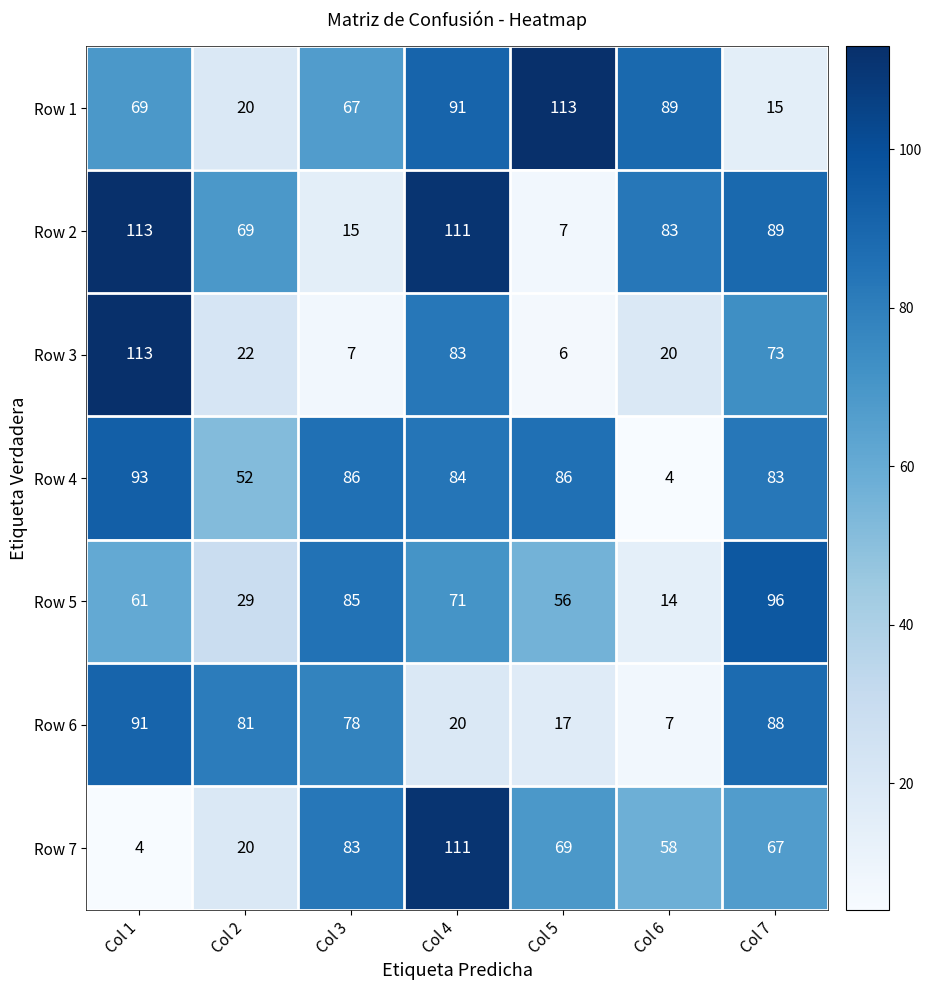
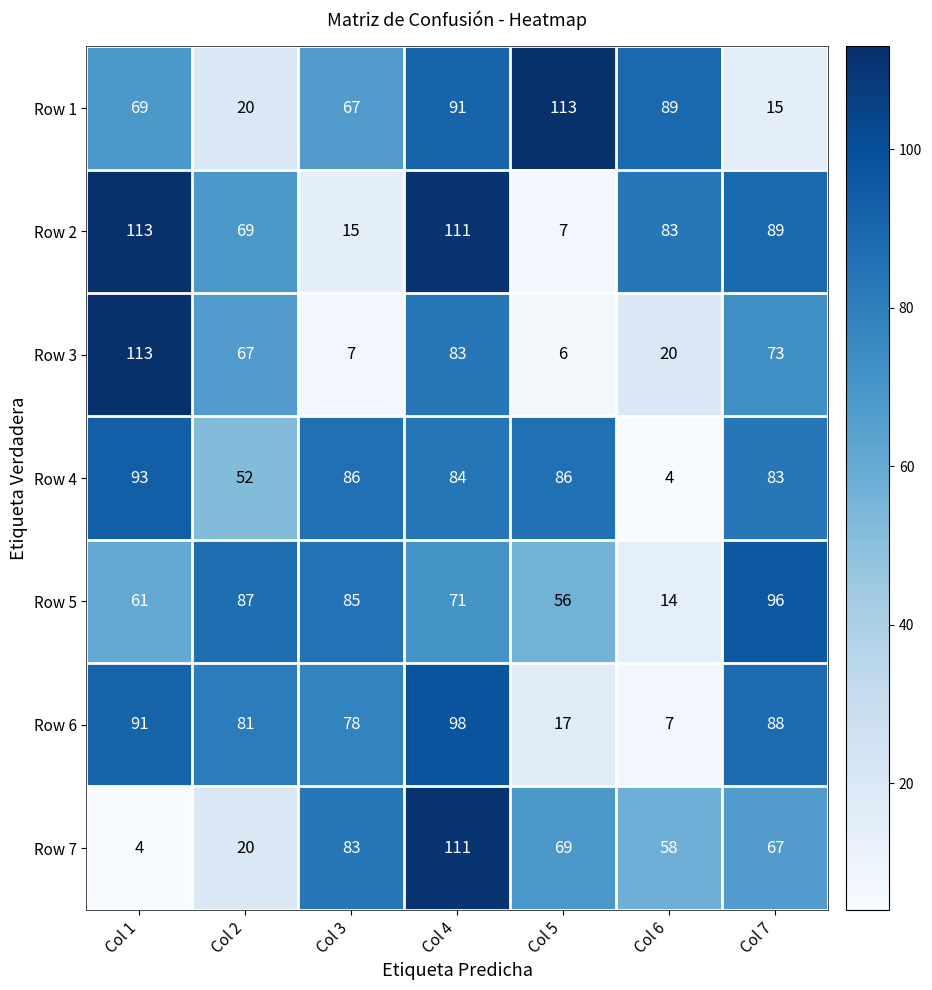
Row 3, Col 2: 22 -> 67
Row 5, Col 2: 29 -> 87
Row 6, Col 4: 20 -> 98
